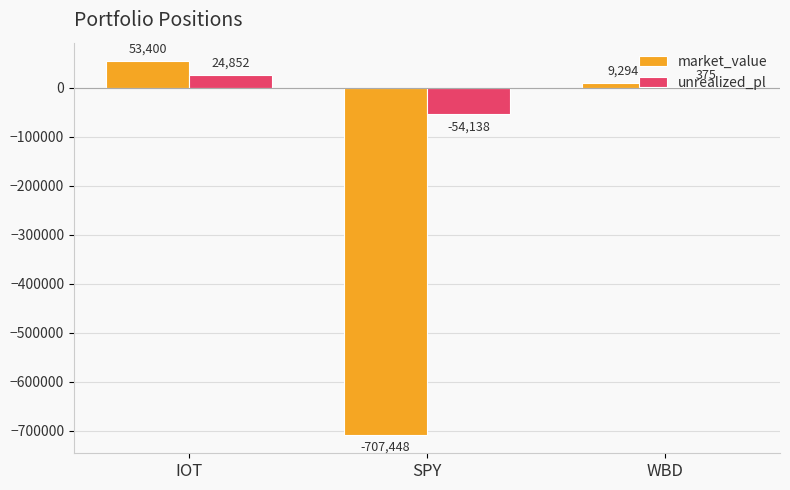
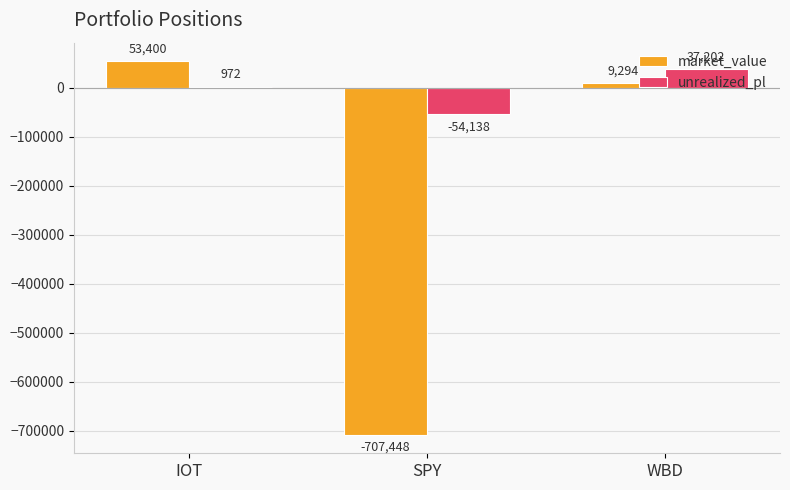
unrealized_pl, IOT: 24,852 -> 972
unrealized_pl, WBD: 375 -> 37,202
